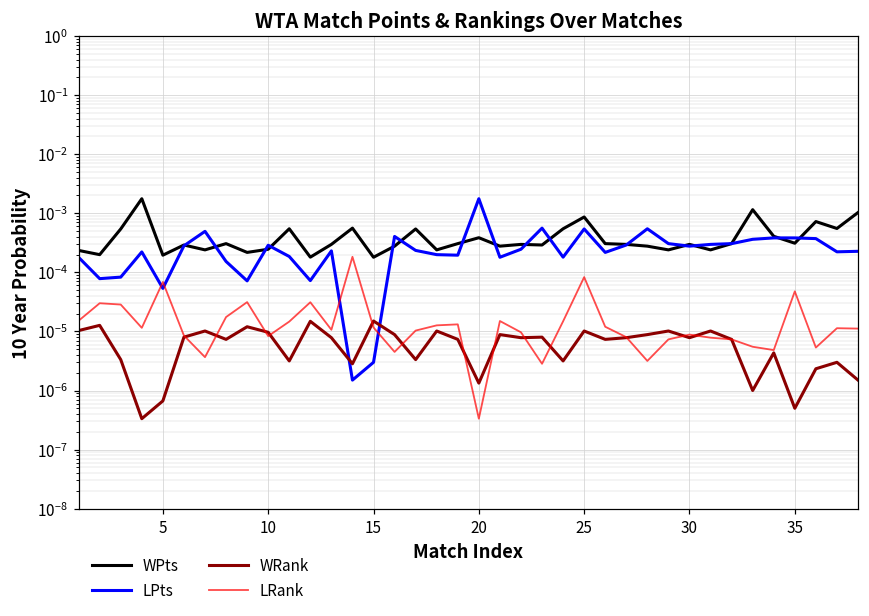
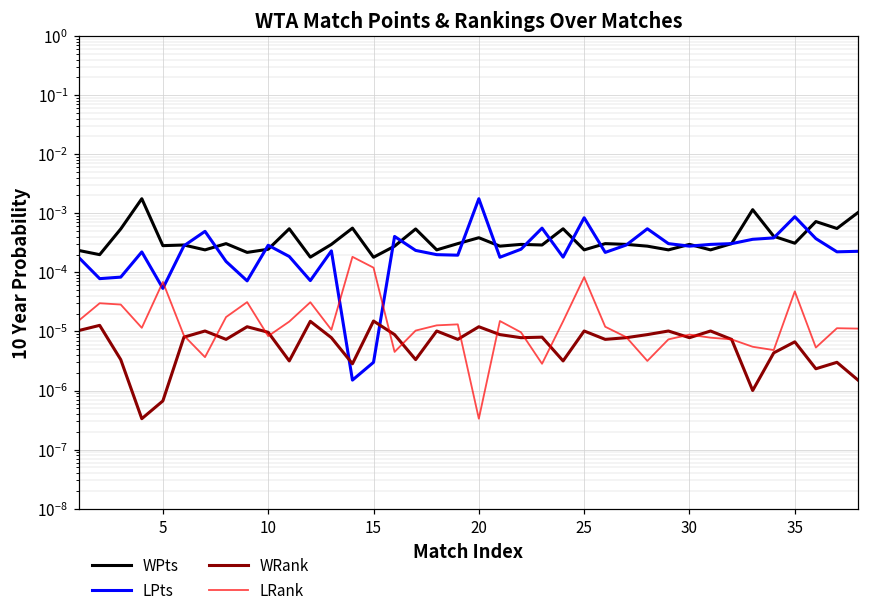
WPts, 5: 0.00020 -> 0.0003
LRank, 15: 0.000012 -> 0.00012
WRank, 20: 0.0000013 -> 0.000012
WPts, 25: 0.0009 -> 0.0002
LPts, 25: 0.0005 -> 0.0008
LPts, 35: 0.0004 -> 0.0009
WRank, 35: 0.0000005 -> 0.000007
